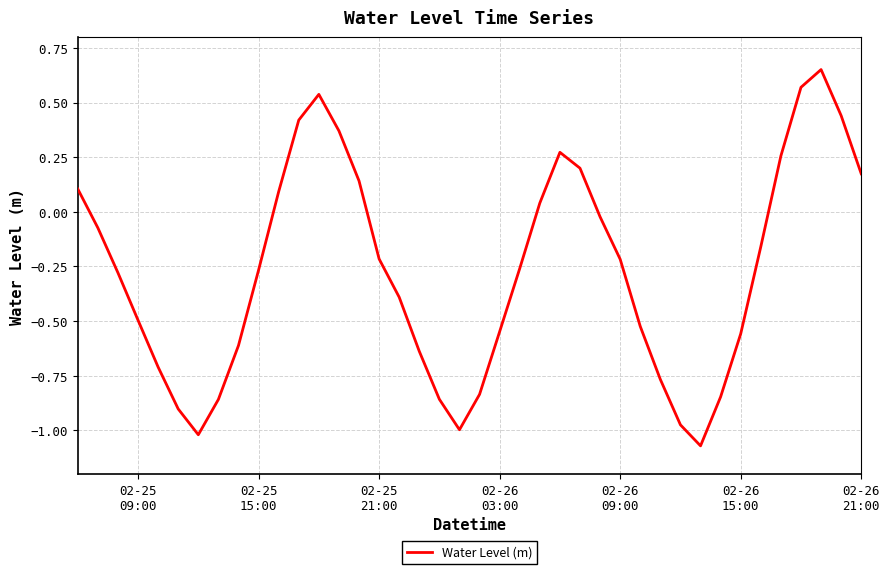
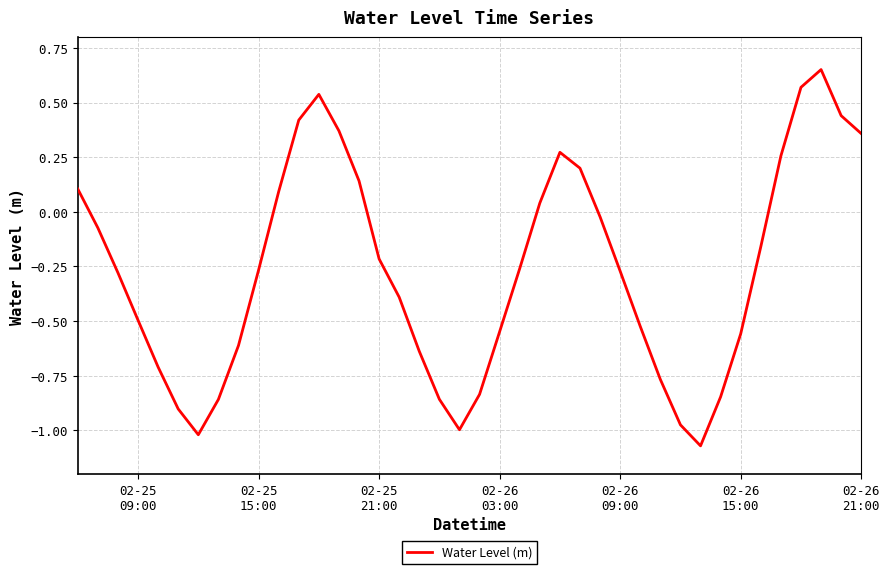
02-26 09:00: -0.22 -> -0.27
02-26 21:00: 0.17 -> 0.36
